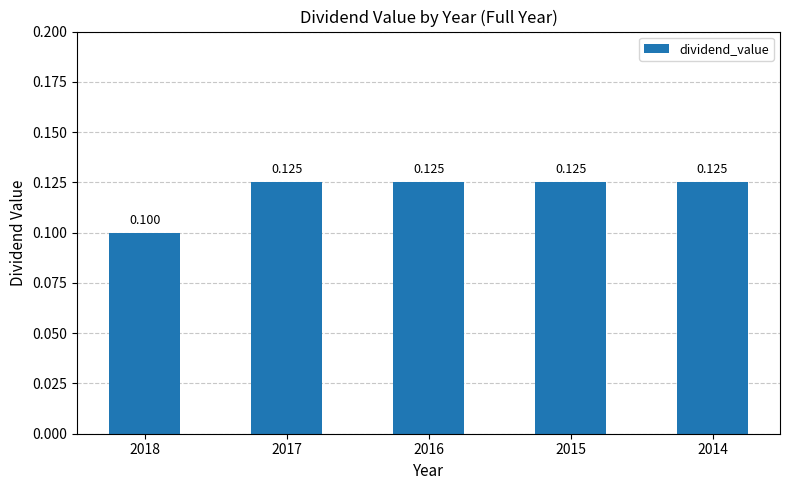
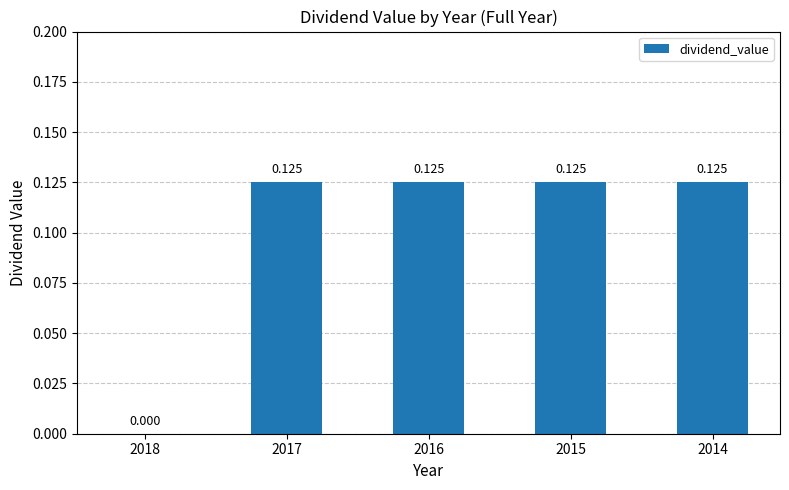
2018: 0.100 -> 0.000
